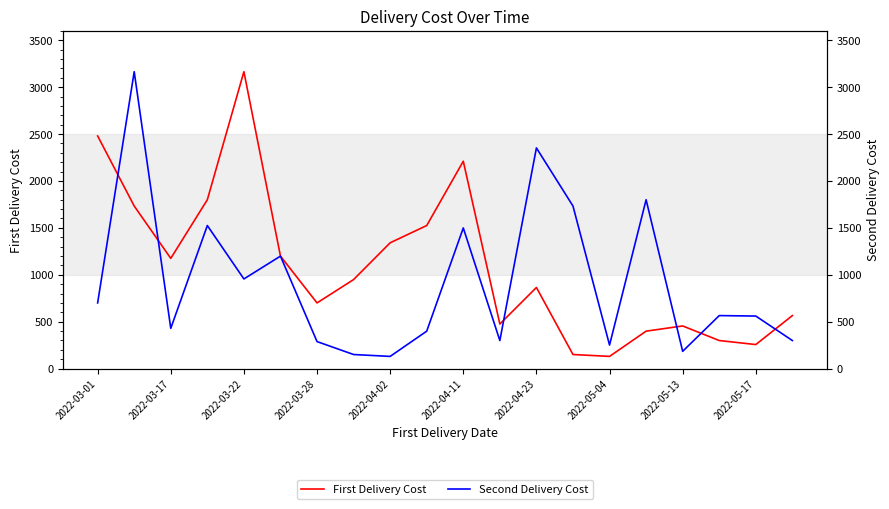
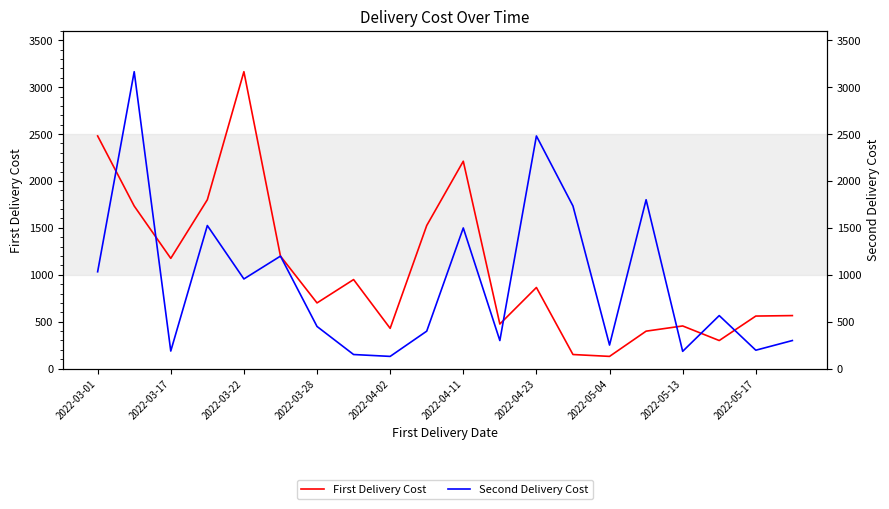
First Delivery Cost, 2022-04-02: 1300 -> 400
First Delivery Cost, 2022-05-17: 300 -> 600
Second Delivery Cost, 2022-03-01: 700 -> 1000
Second Delivery Cost, 2022-03-17: 400 -> 200
Second Delivery Cost, 2022-03-28: 300 -> 400
Second Delivery Cost, 2022-04-23: 2400 -> 2500
Second Delivery Cost, 2022-05-17: 600 -> 200
